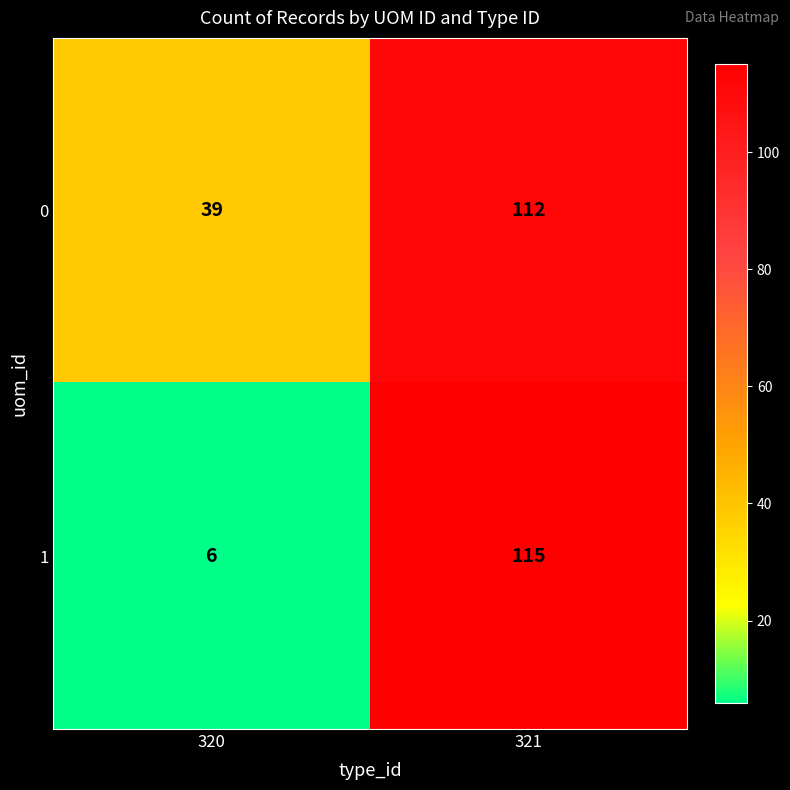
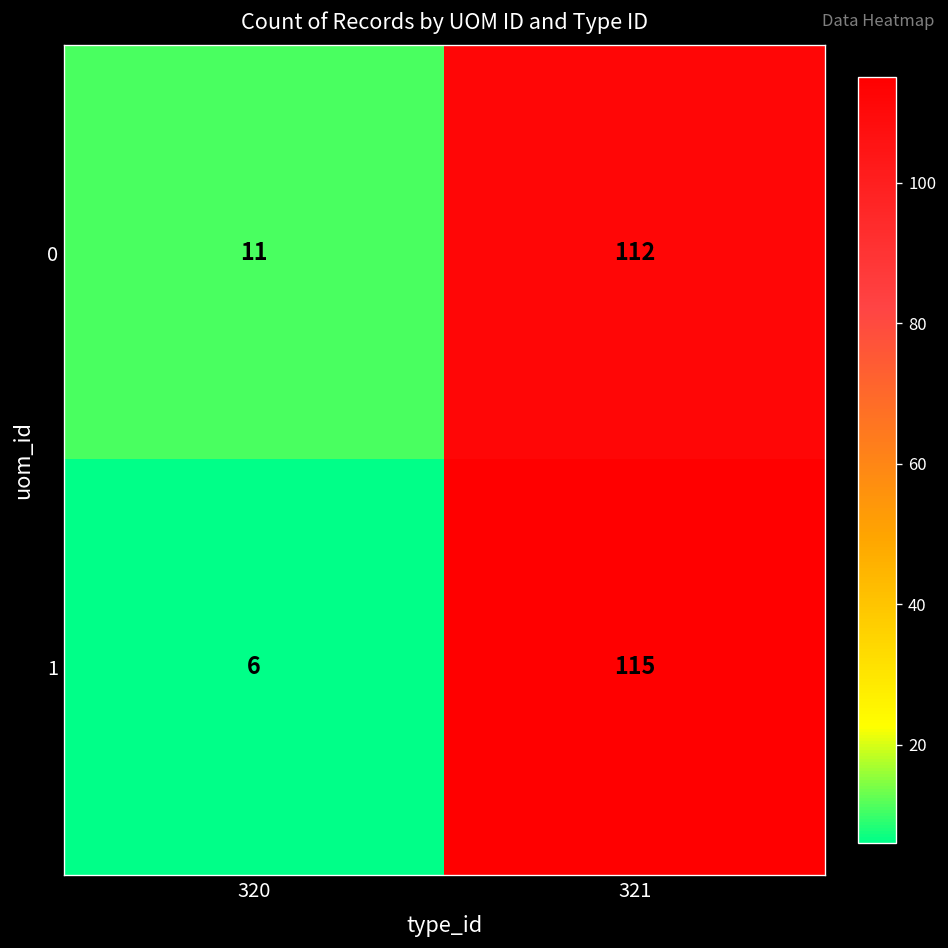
0, 320: 39 -> 11
